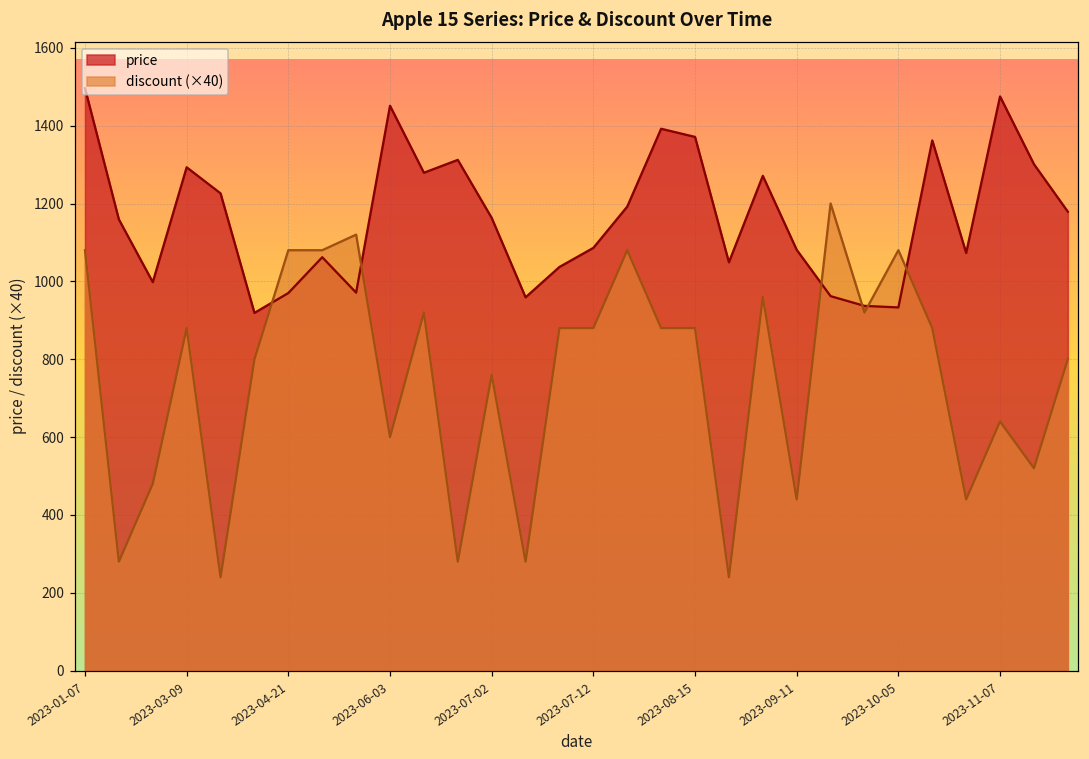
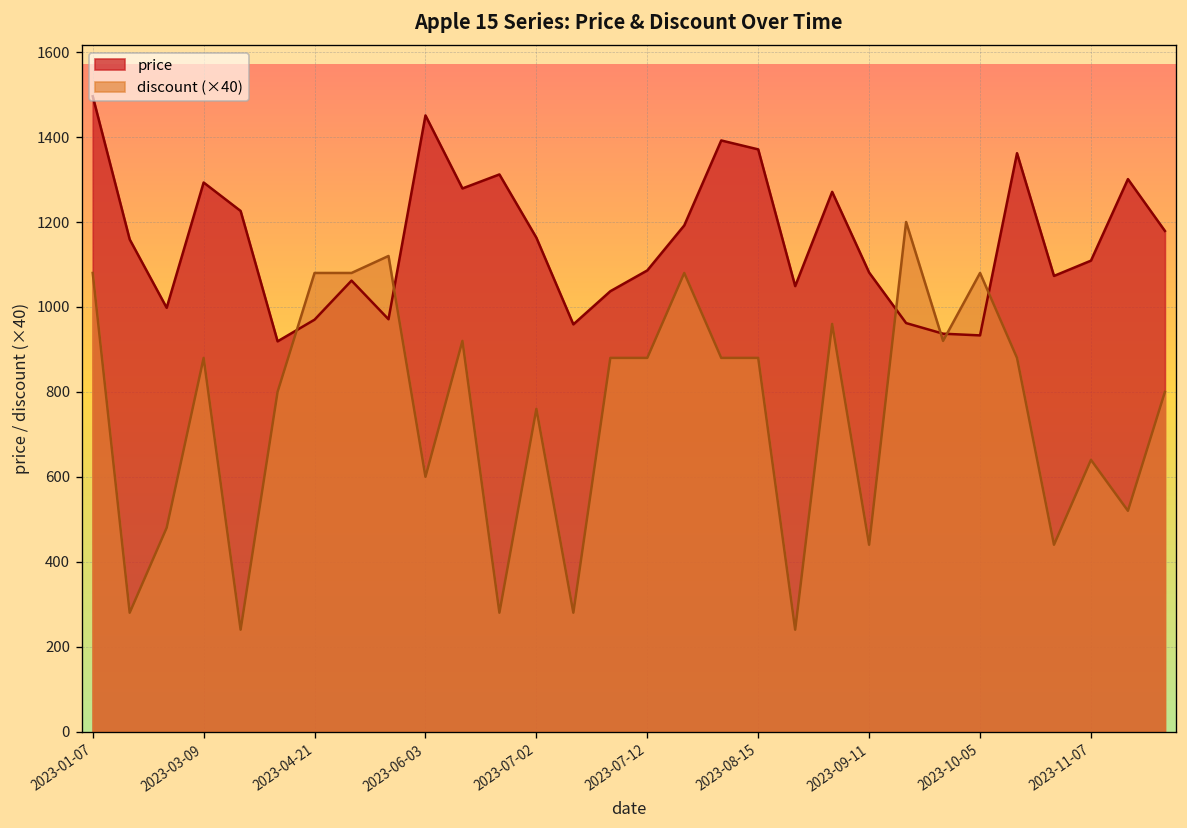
price, 2023-11-07: 1480 -> 1110
